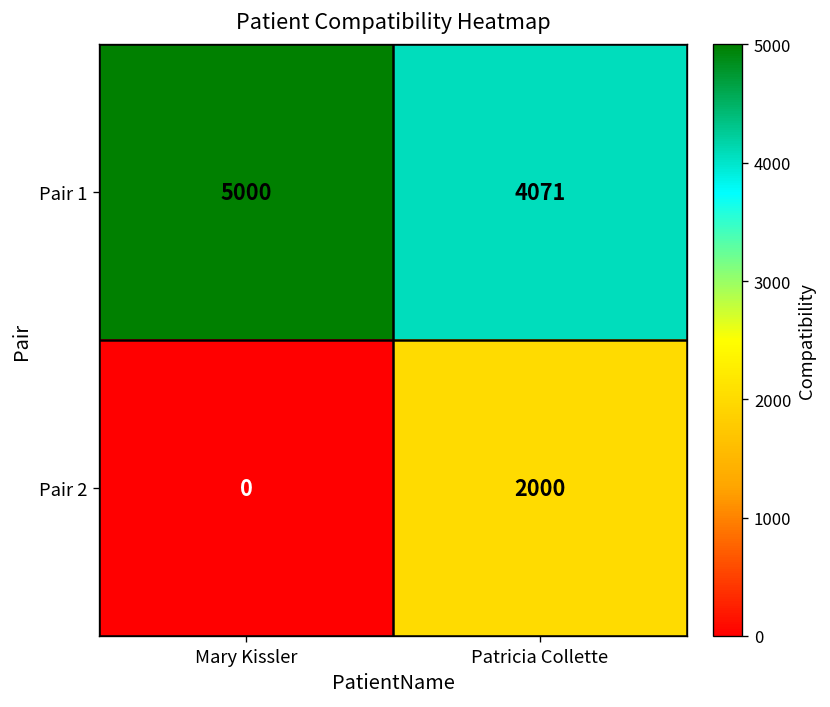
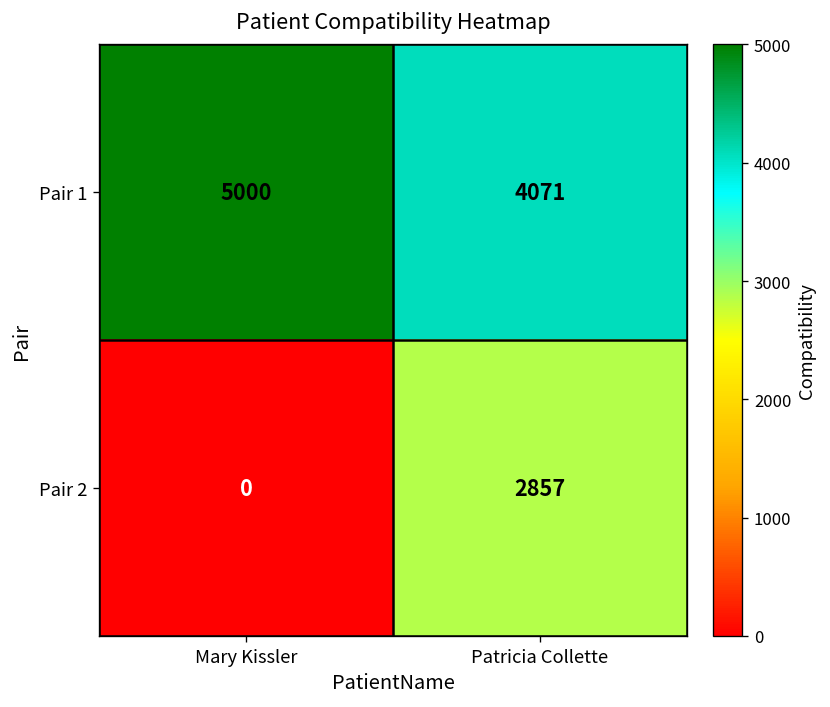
Pair 2, Patricia Collette: 2000 -> 2857
